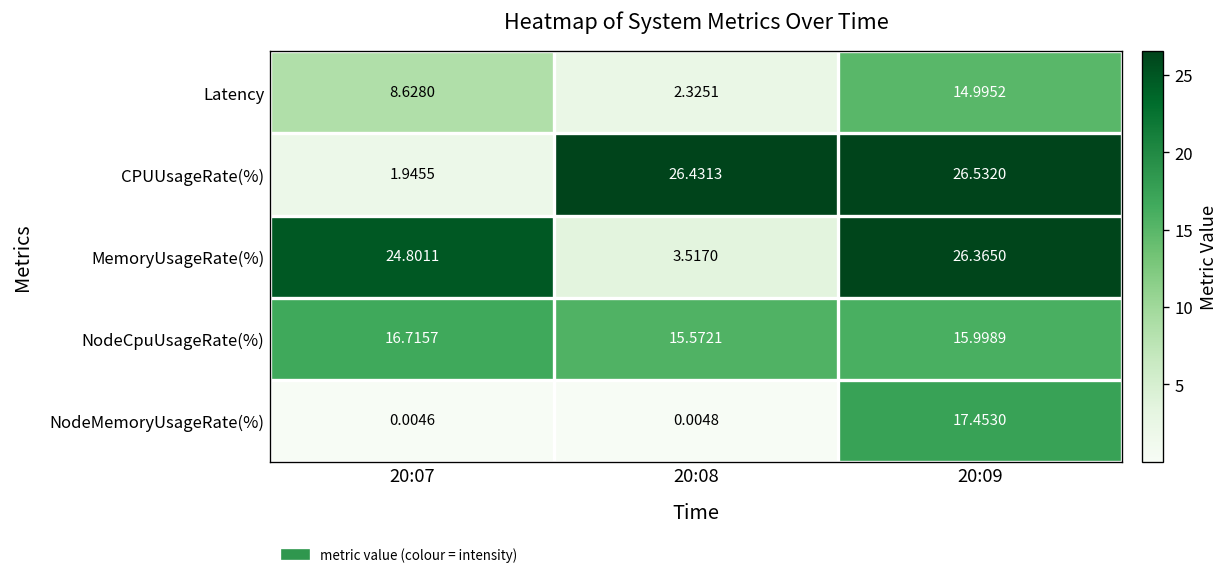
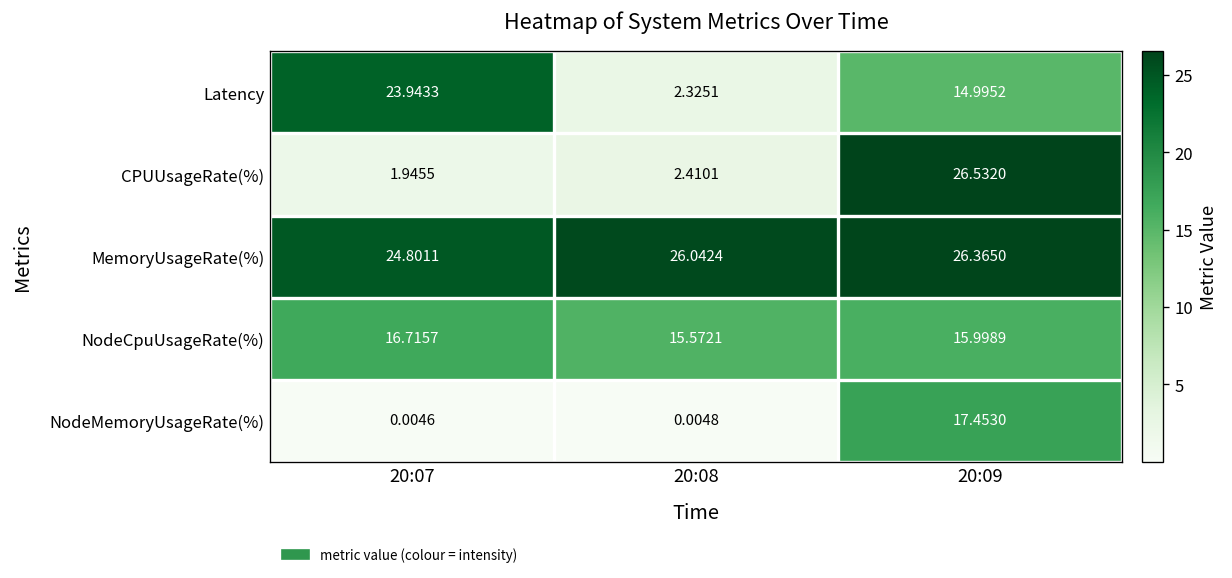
Latency, 20:07: 8.6280 -> 23.9433
CPUUsageRate(%), 20:08: 26.4313 -> 2.4101
MemoryUsageRate(%), 20:08: 3.5170 -> 26.0424
